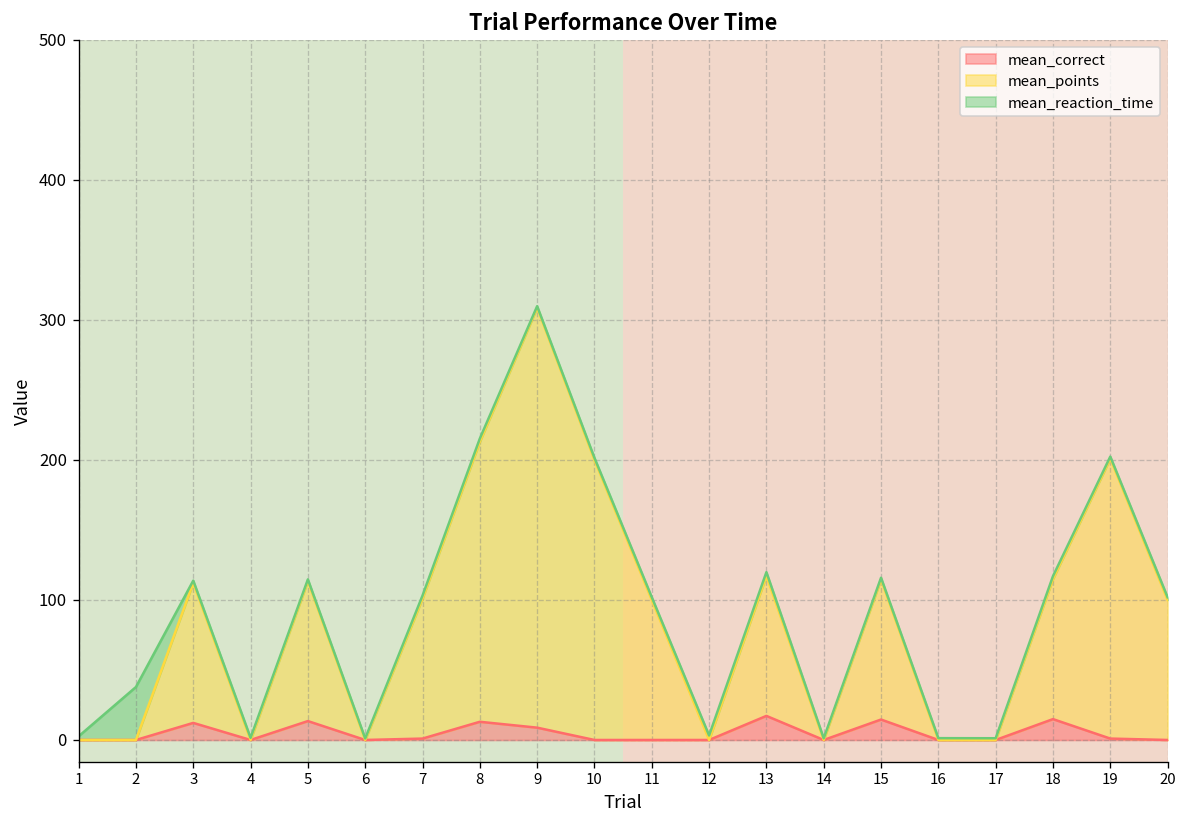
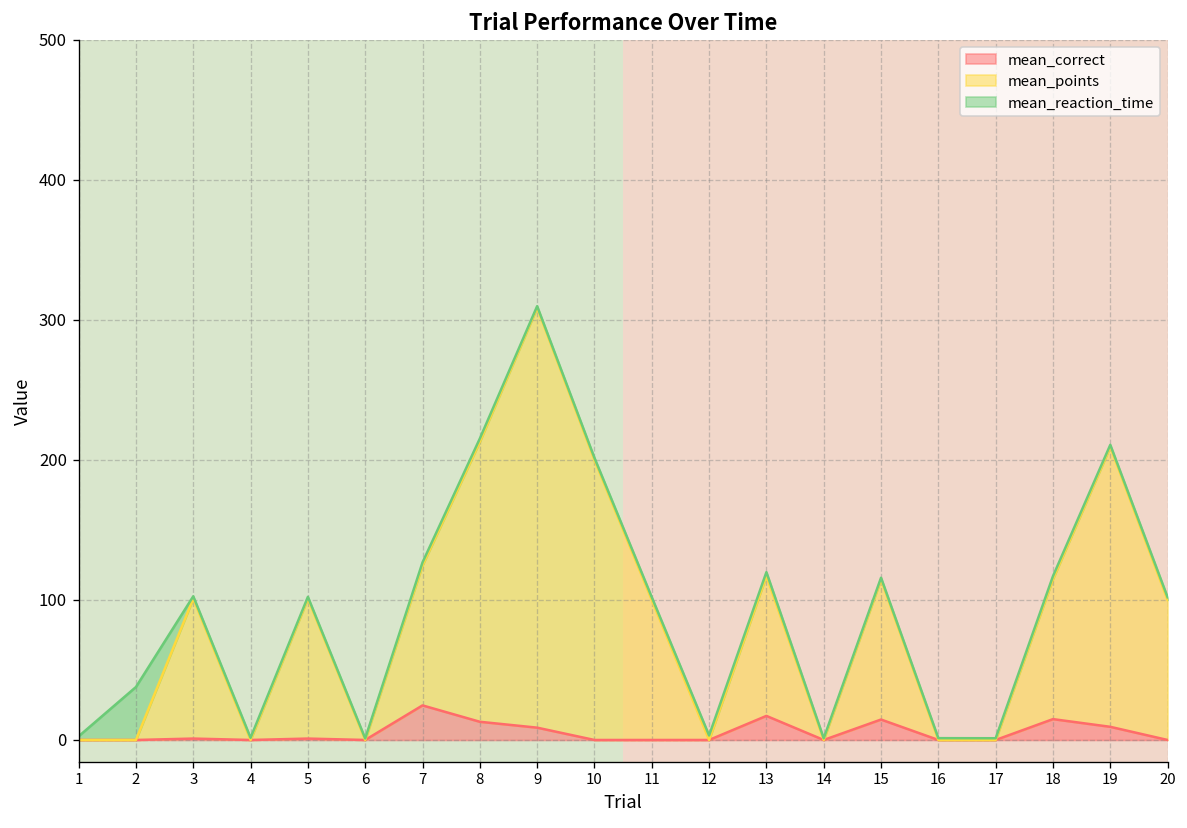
mean_correct, 3: 12 -> 1
mean_correct, 5: 14 -> 1
mean_correct, 7: 1 -> 25
mean_correct, 19: 1 -> 9
